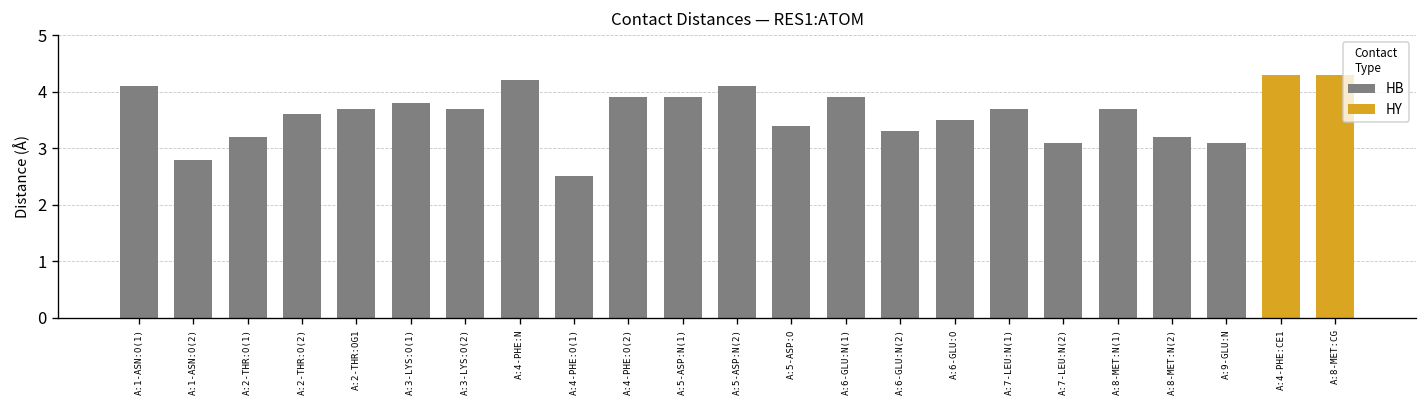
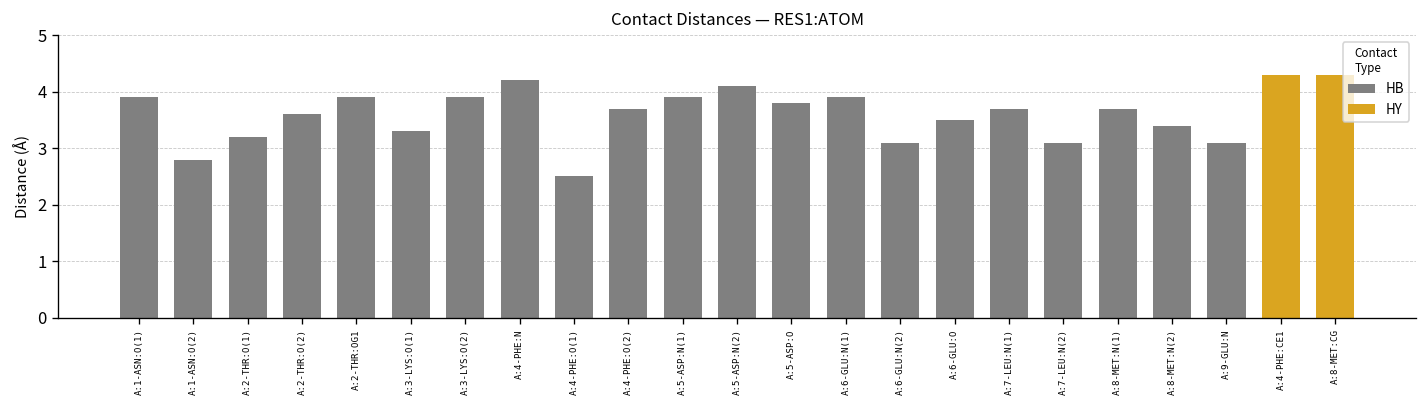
HB, A:1-ASN:O(1): 4.1 -> 3.9
HB, A:2-THR:OG1: 3.7 -> 3.9
HB, A:3-LYS:O(1): 3.8 -> 3.3
HB, A:3-LYS:O(2): 3.7 -> 3.9
HB, A:4-PHE:O(2): 3.9 -> 3.7
HB, A:5-ASP:O: 3.4 -> 3.8
HB, A:6-GLU:N(2): 3.3 -> 3.1
HB, A:8-MET:N(2): 3.2 -> 3.4
